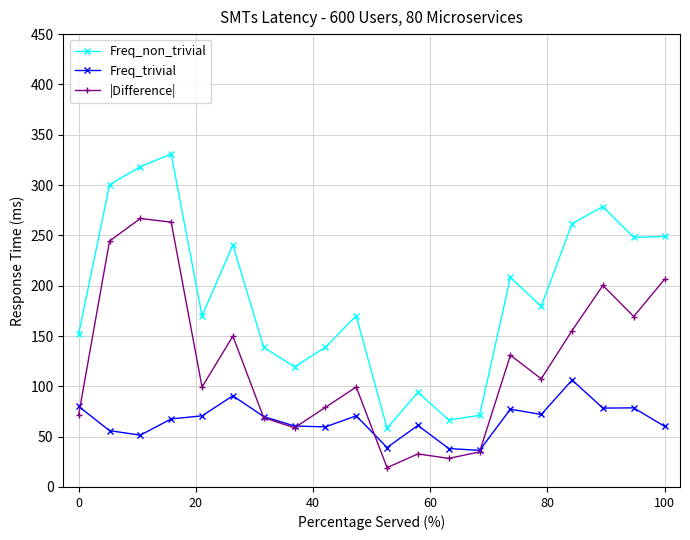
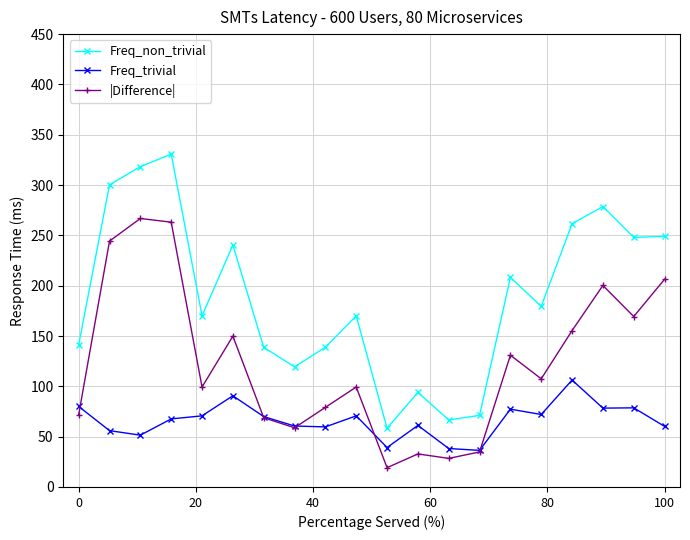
Freq_non_trivial, 0: 152 -> 141
